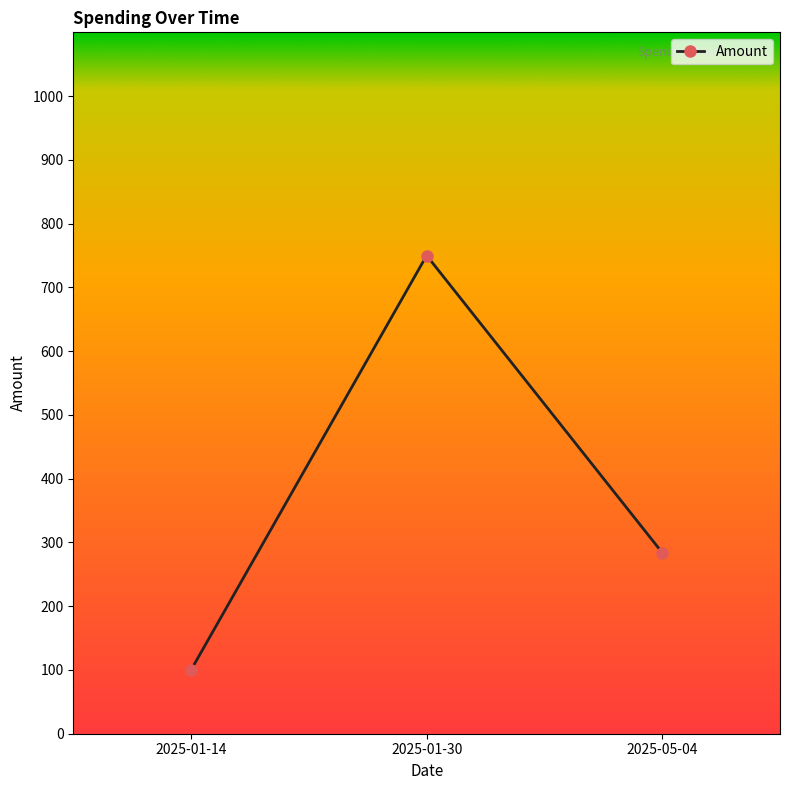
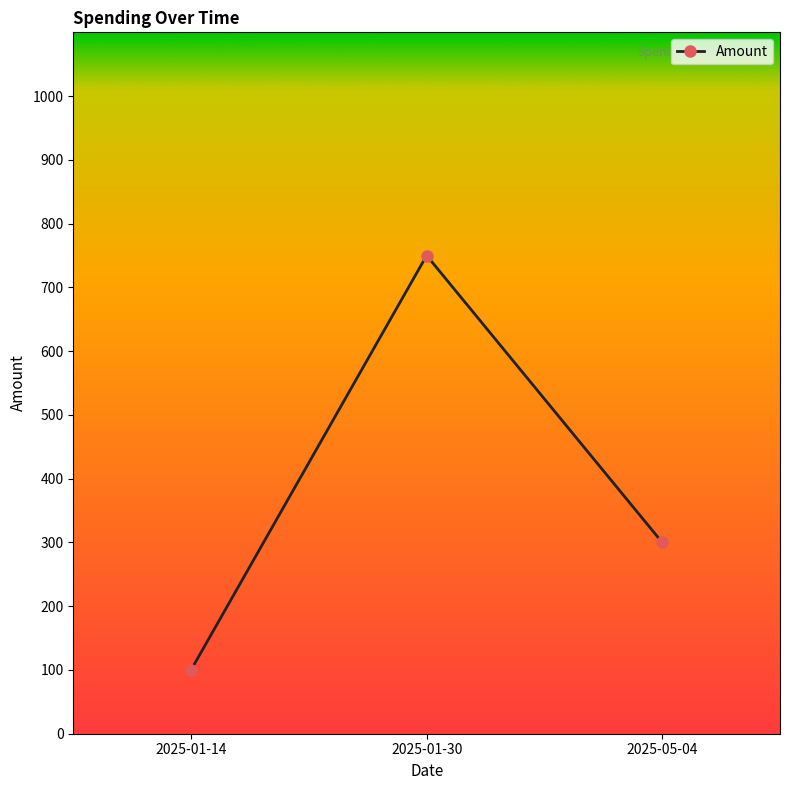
2025-05-04: 280 -> 300
